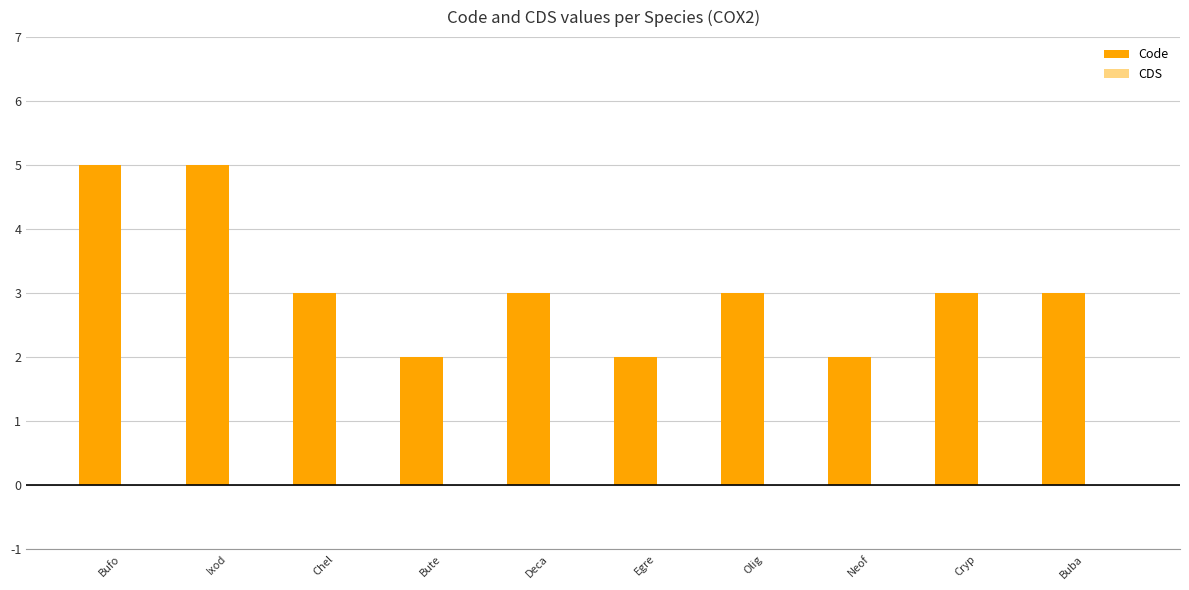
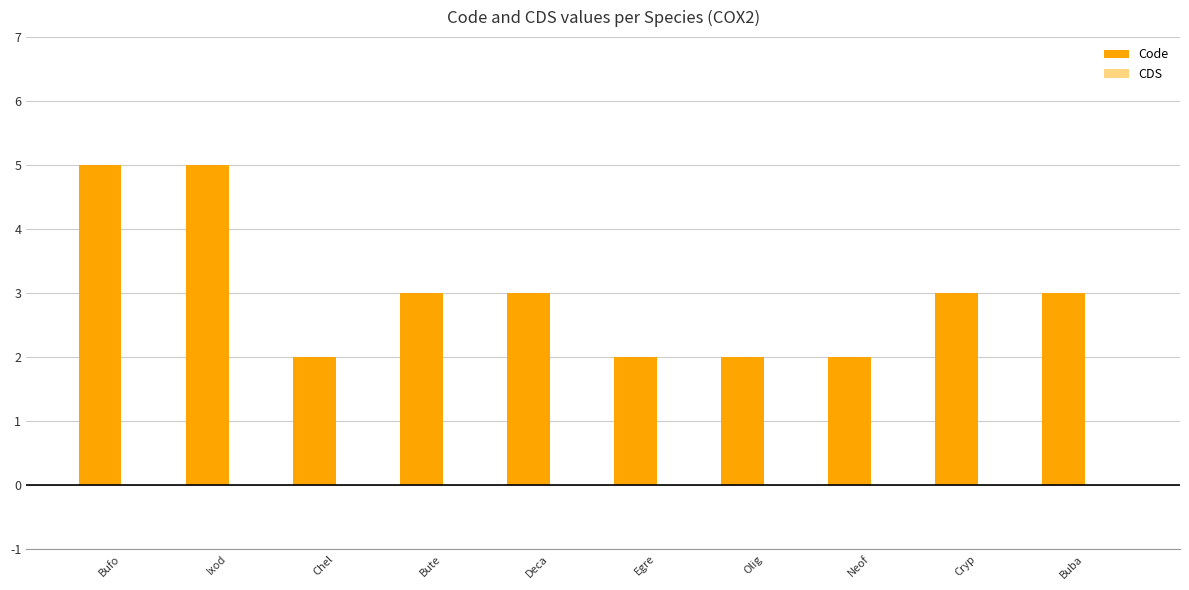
Code, Chel: 3 -> 2
Code, Bute: 2 -> 3
Code, Olig: 3 -> 2
